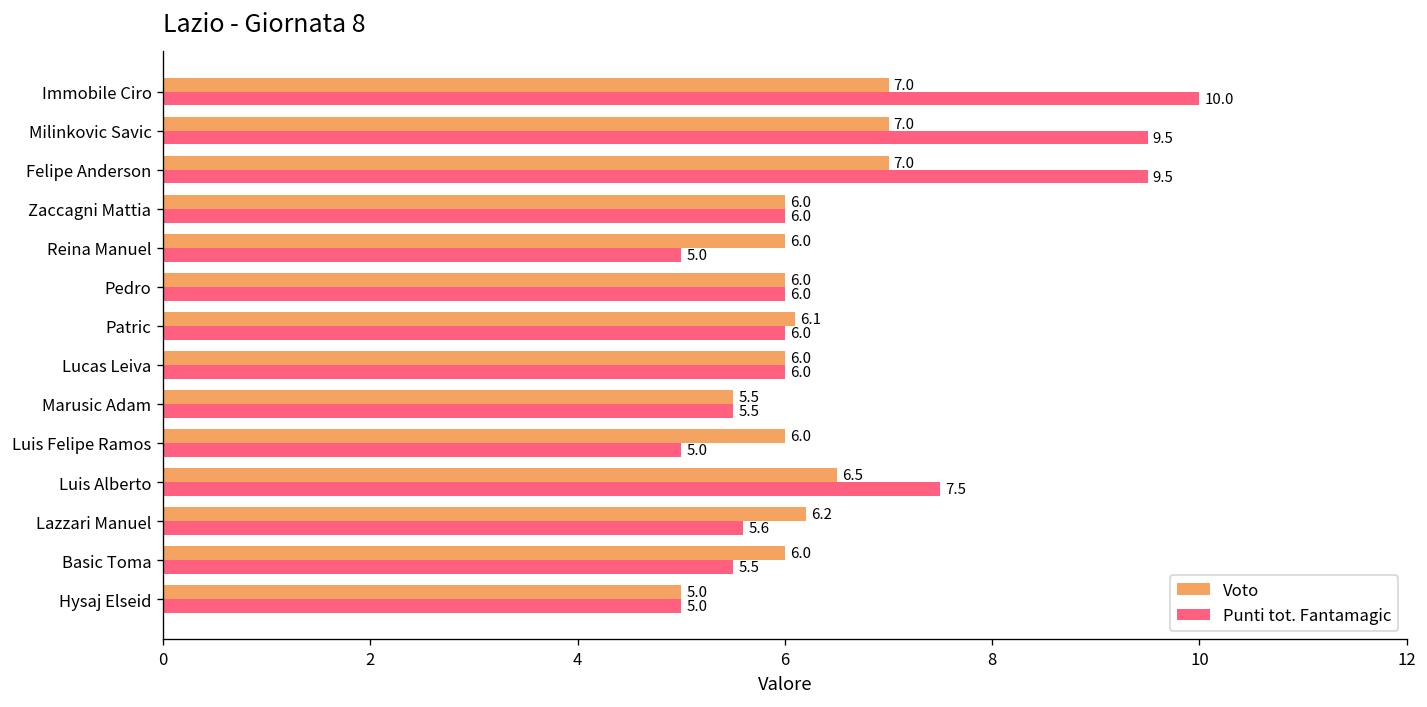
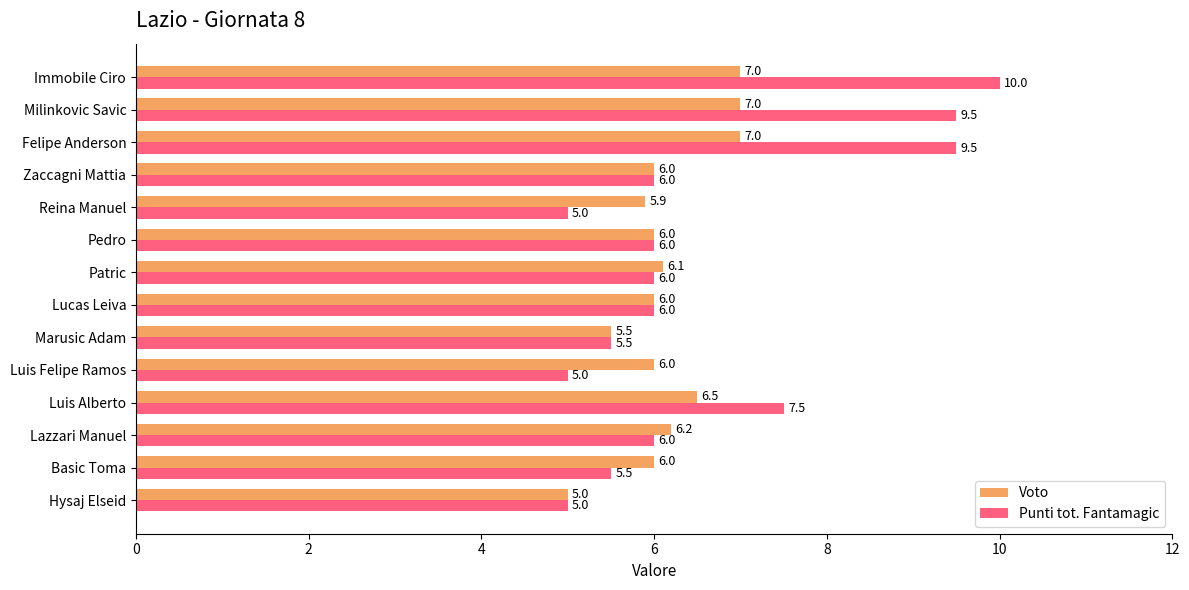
Voto, Reina Manuel: 6.0 -> 5.9
Punti tot. Fantamagic, Lazzari Manuel: 5.6 -> 6.0
